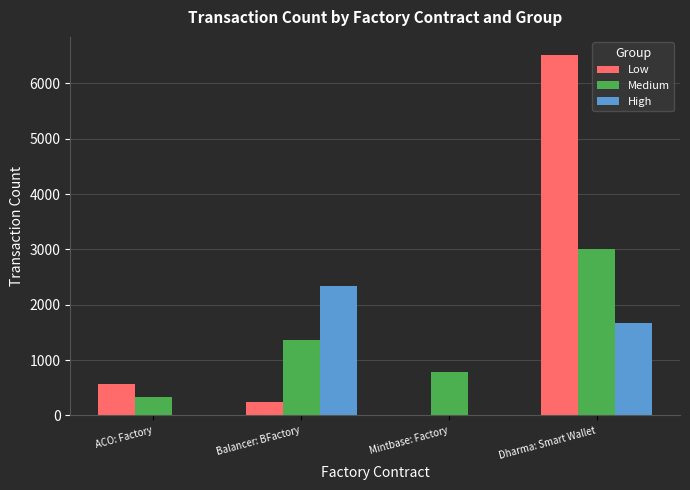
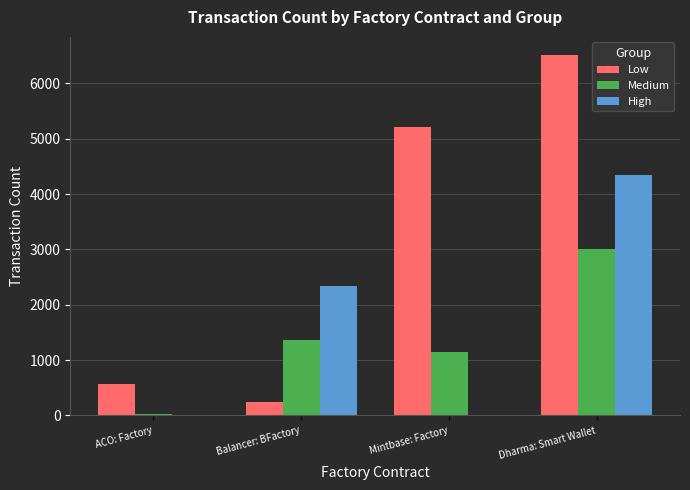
Medium, ACO: Factory: 300 -> 0
Low, Mintbase: Factory: 0 -> 5200
Medium, Mintbase: Factory: 800 -> 1100
High, Dharma: Smart Wallet: 1700 -> 4300
